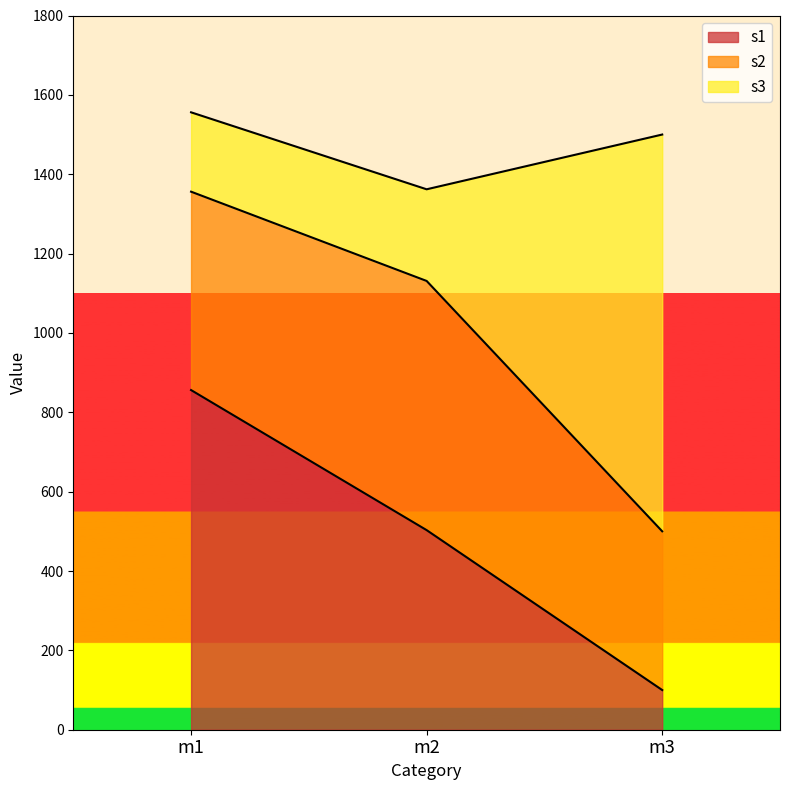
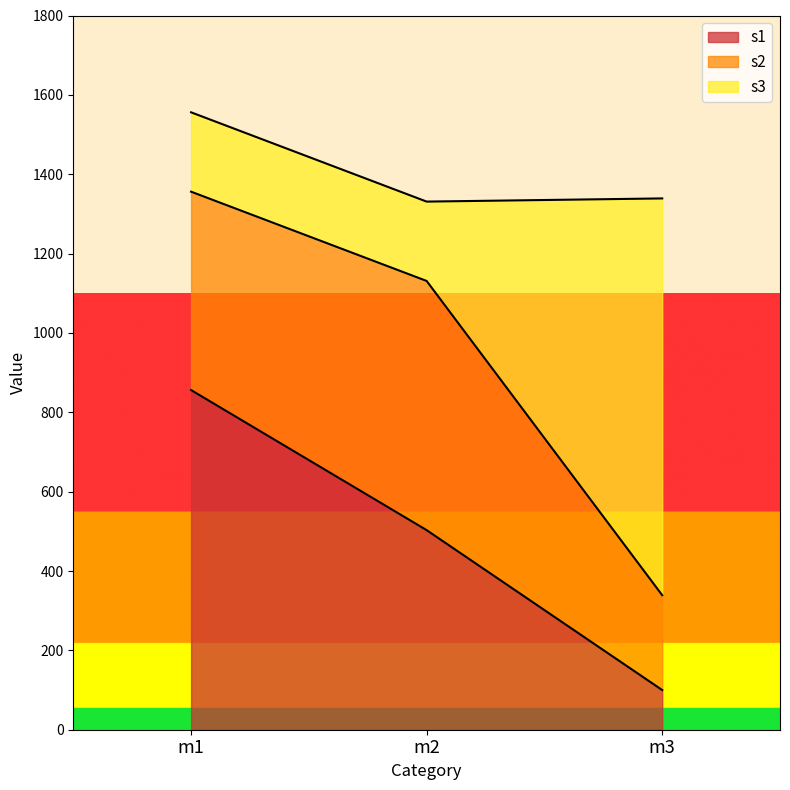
s3, m2: 230 -> 200
s2, m3: 400 -> 240
